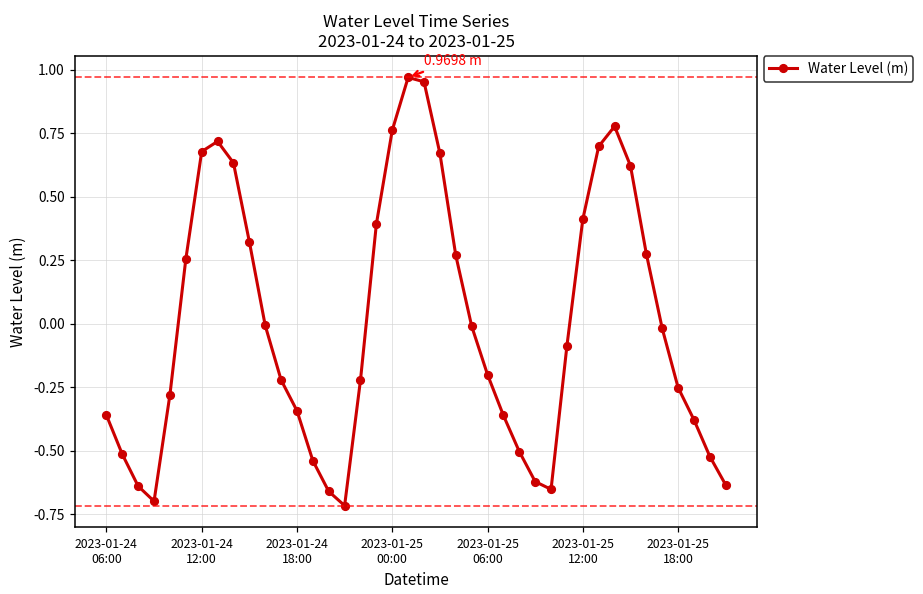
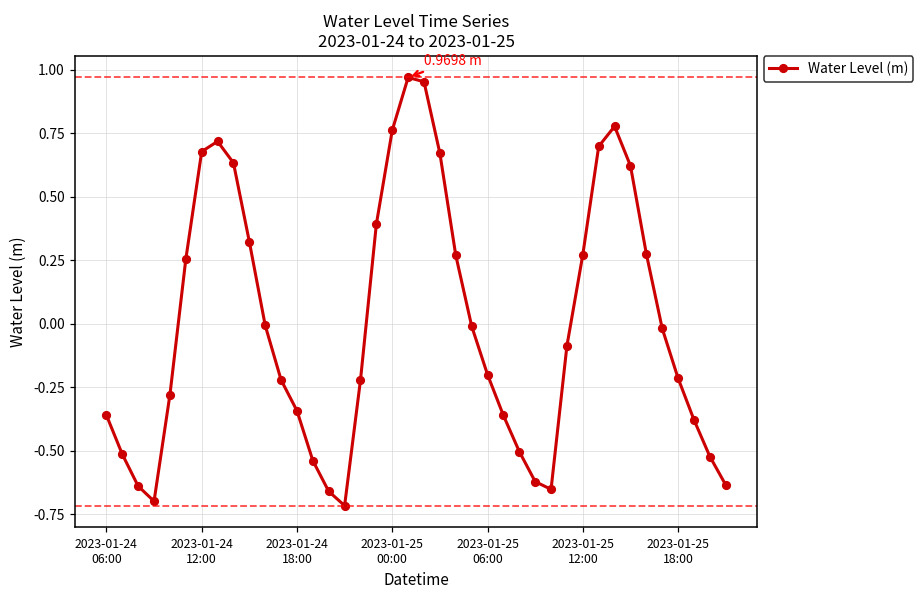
2023-01-25 12:00: 0.41 -> 0.27
2023-01-25 18:00: -0.25 -> -0.21
